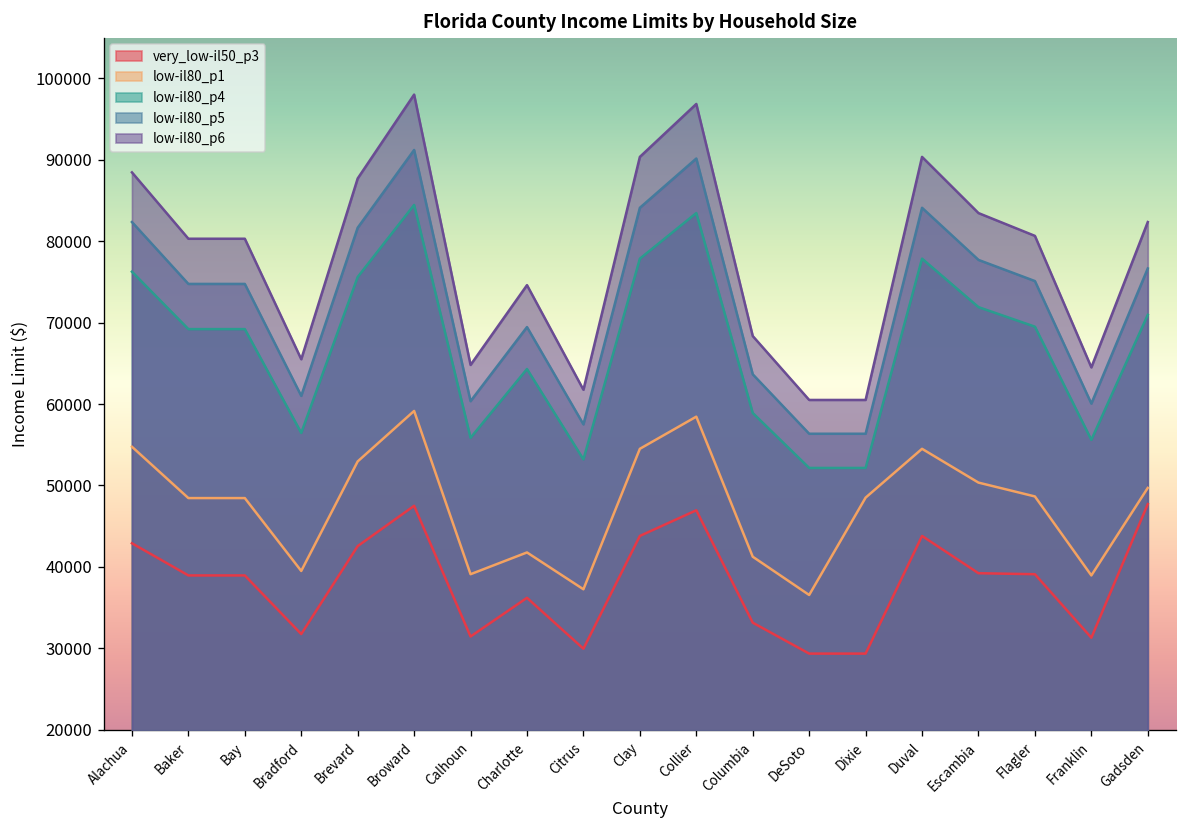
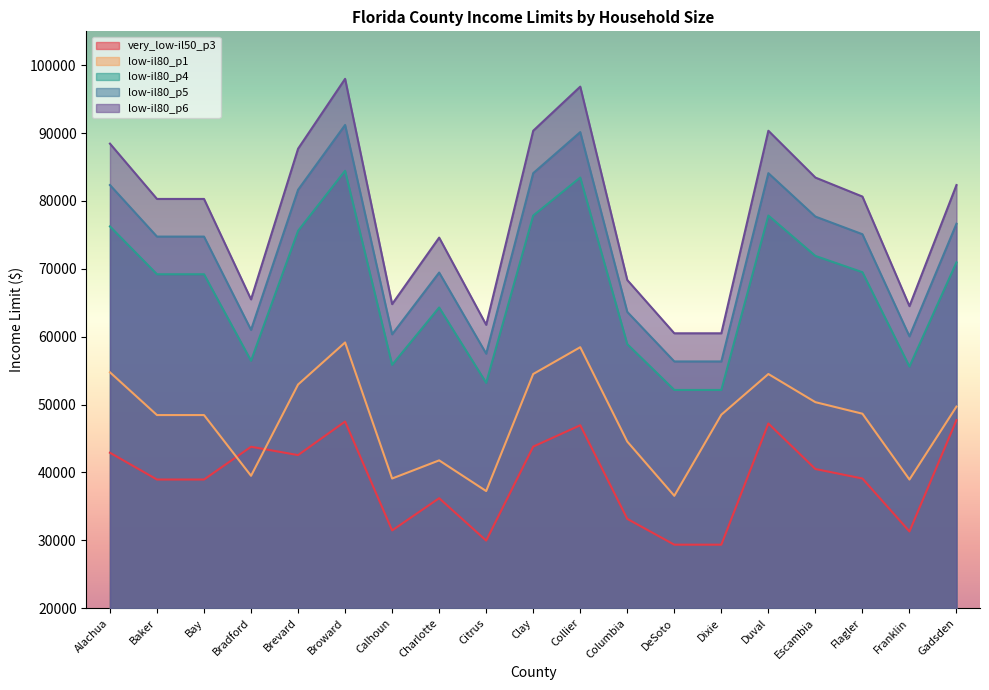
very_low-il50_p3, Bradford: 32000 -> 44000
low-il80_p1, Columbia: 41000 -> 45000
very_low-il50_p3, Duval: 44000 -> 47000
very_low-il50_p3, Escambia: 39000 -> 41000
